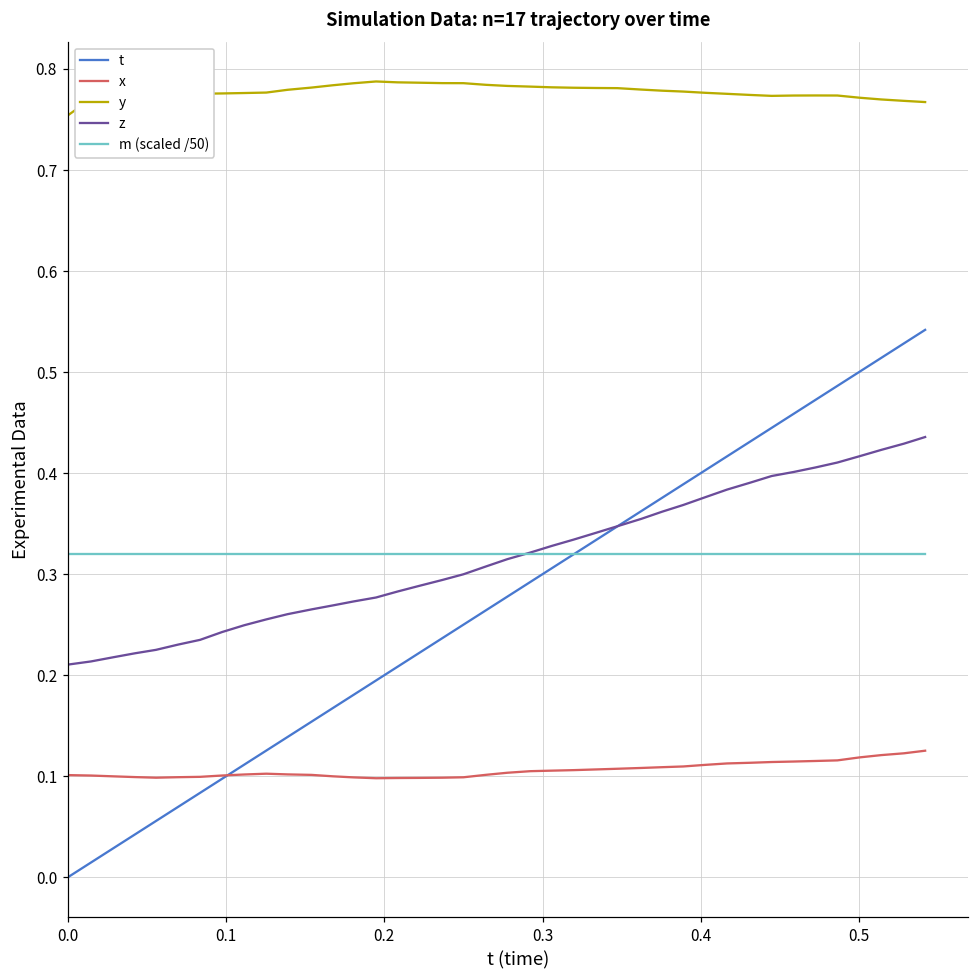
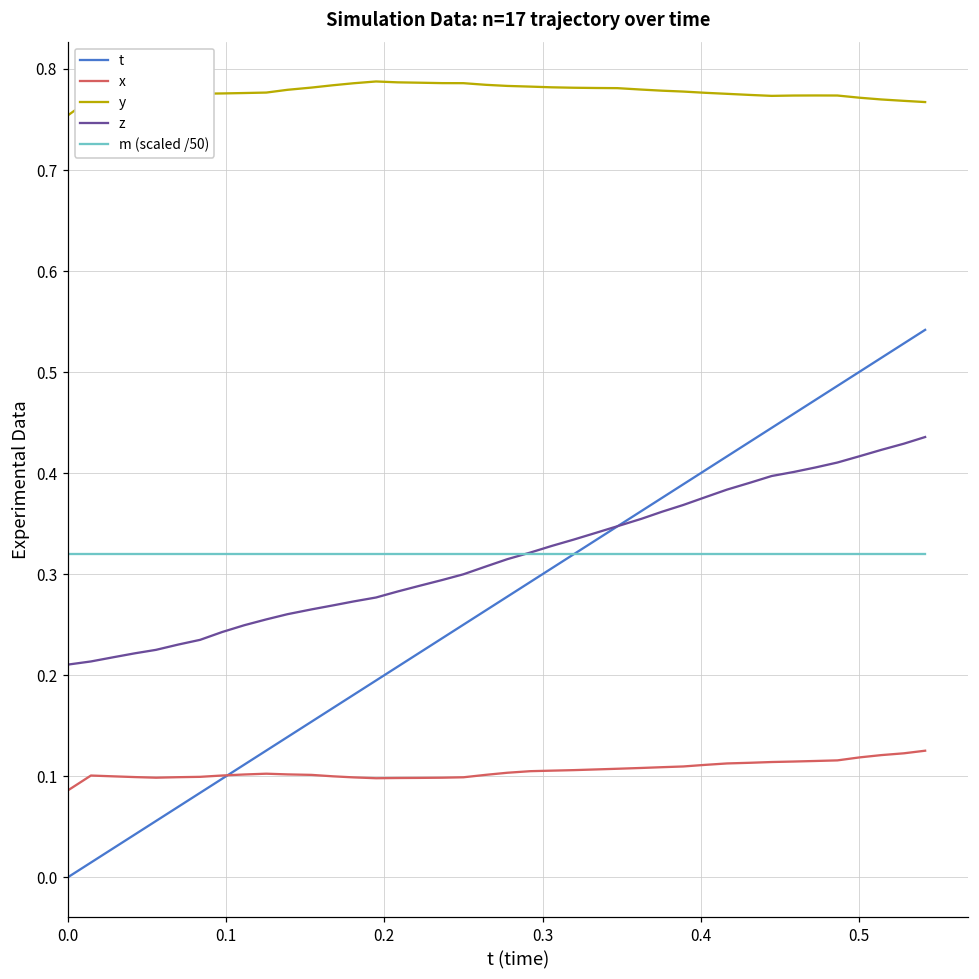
x, 0.0: 0.10 -> 0.09
